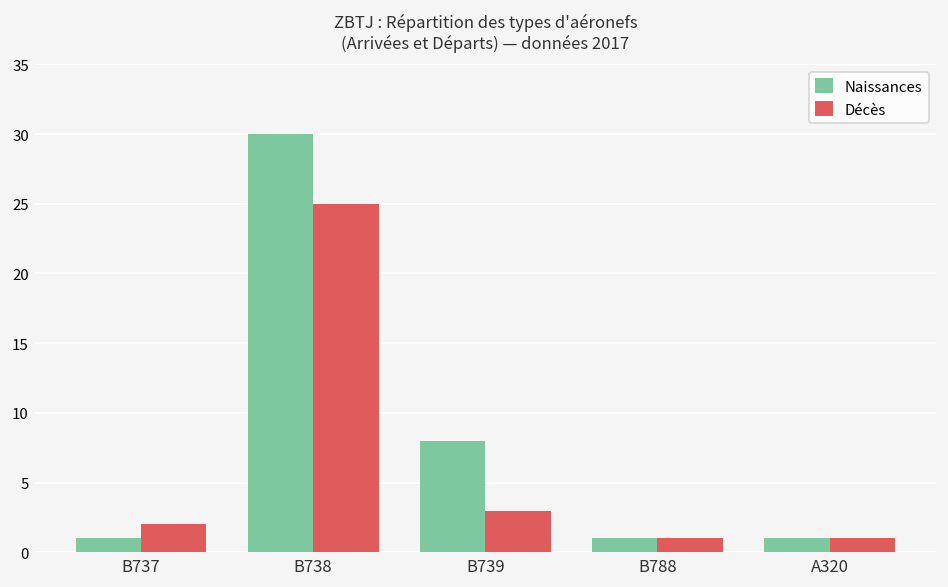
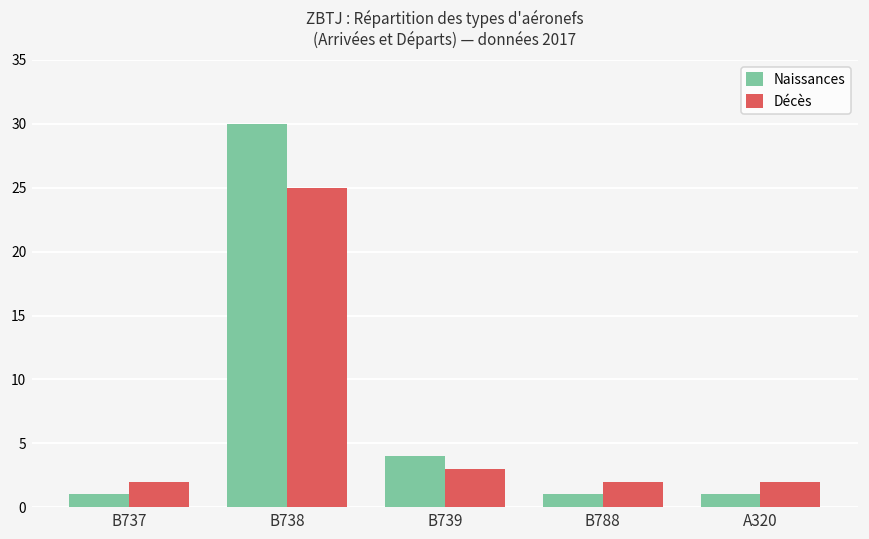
Naissances, B739: 8 -> 4
Décès, B788: 1 -> 2
Décès, A320: 1 -> 2
